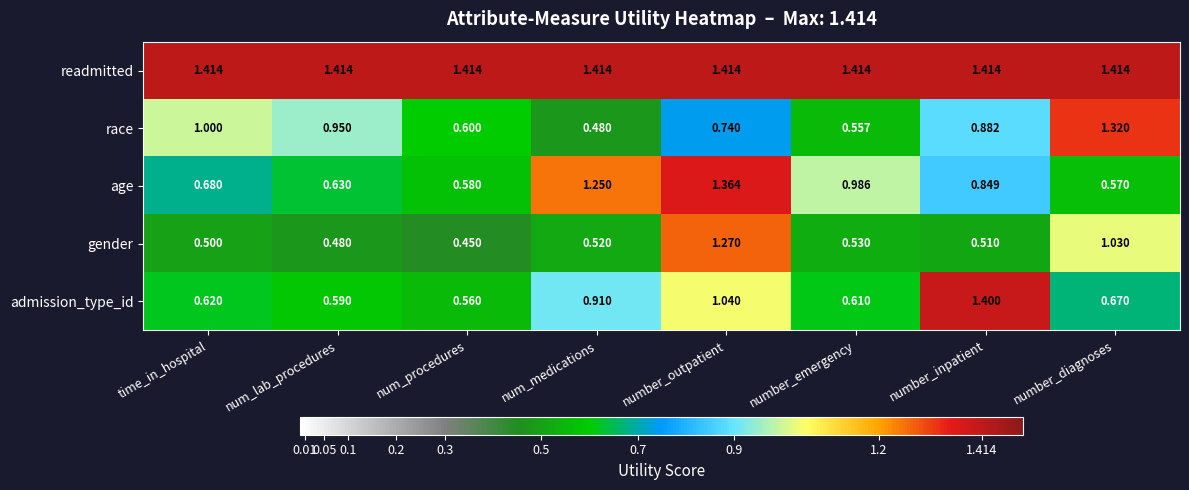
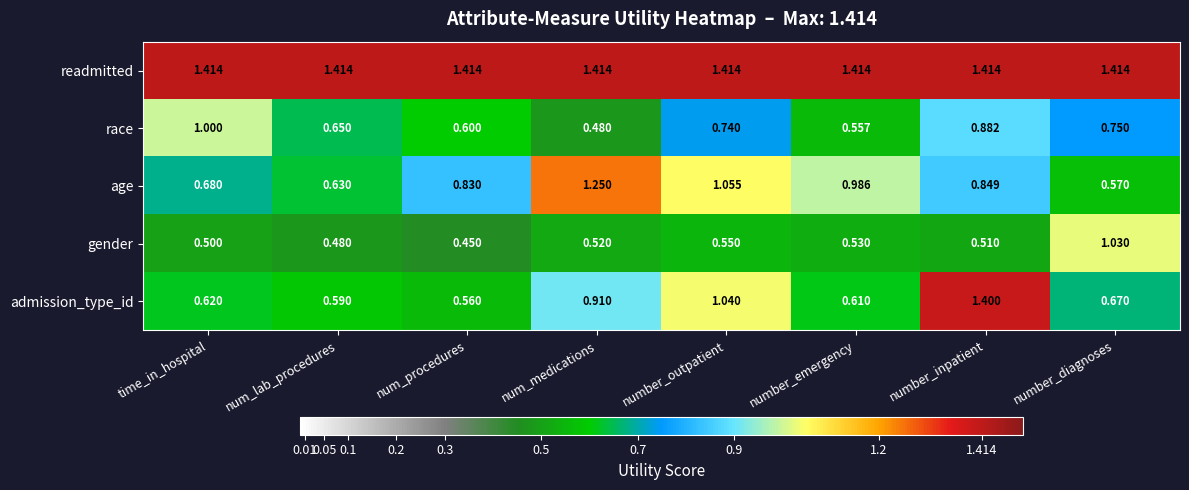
race, num_lab_procedures: 0.950 -> 0.650
race, number_diagnoses: 1.320 -> 0.750
age, num_procedures: 0.580 -> 0.830
age, number_outpatient: 1.364 -> 1.055
gender, number_outpatient: 1.270 -> 0.550
